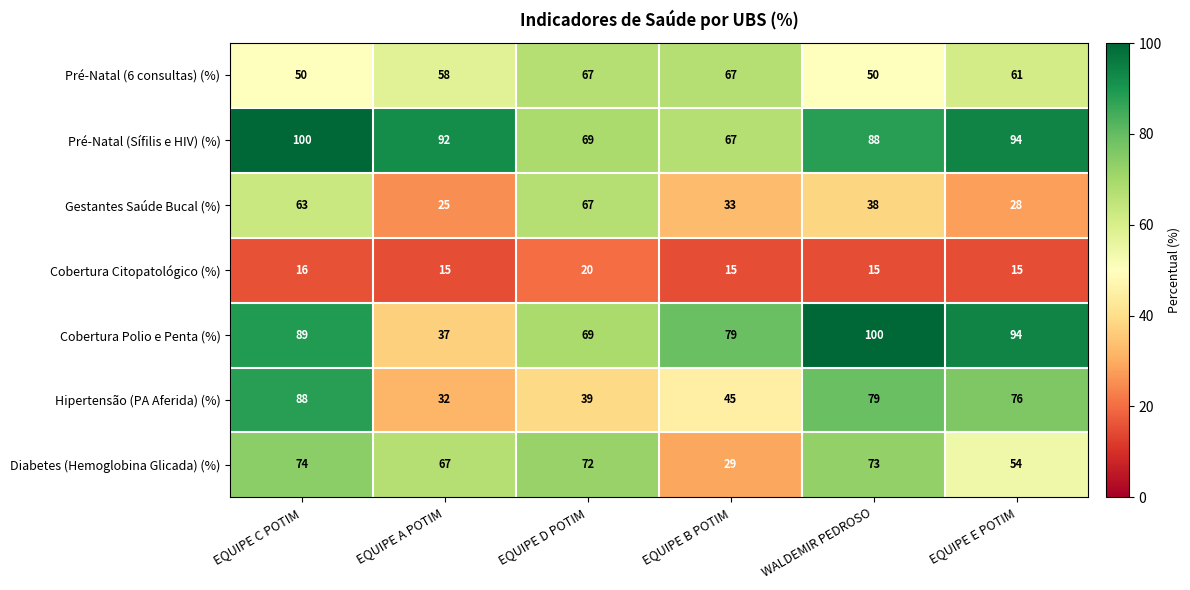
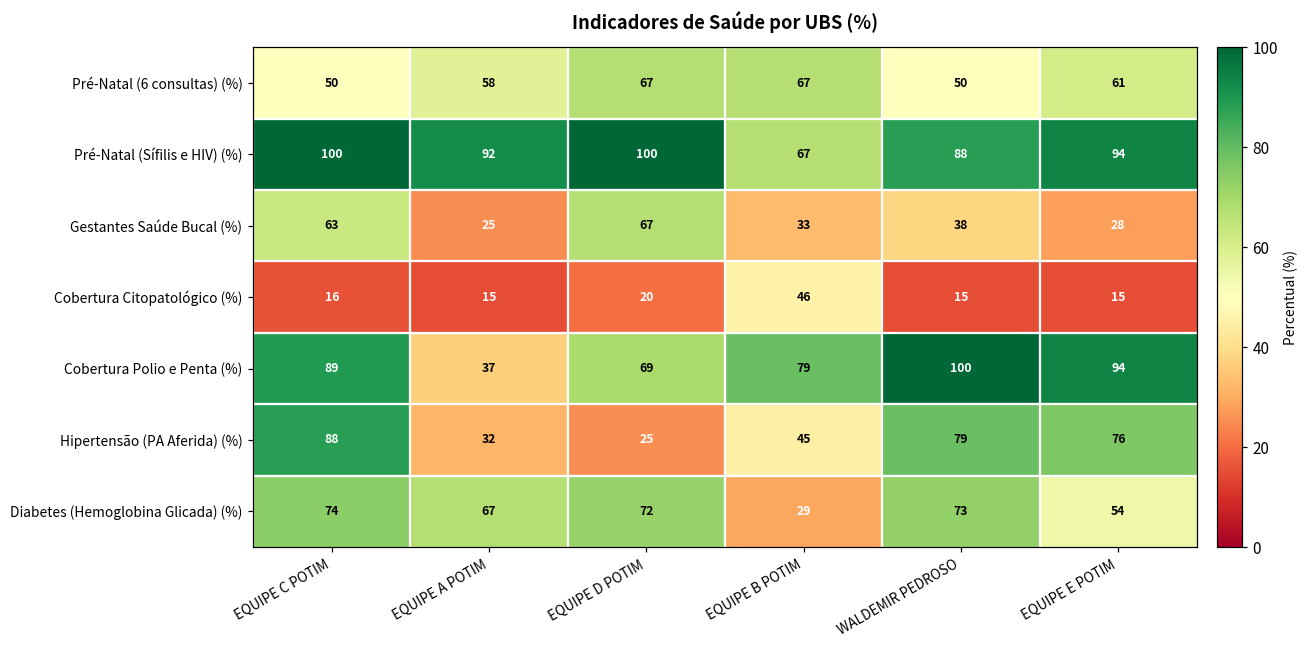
Pré-Natal (Sífilis e HIV) (%), EQUIPE D POTIM: 69 -> 100
Cobertura Citopatológico (%), EQUIPE B POTIM: 15 -> 46
Hipertensão (PA Aferida) (%), EQUIPE D POTIM: 39 -> 25
